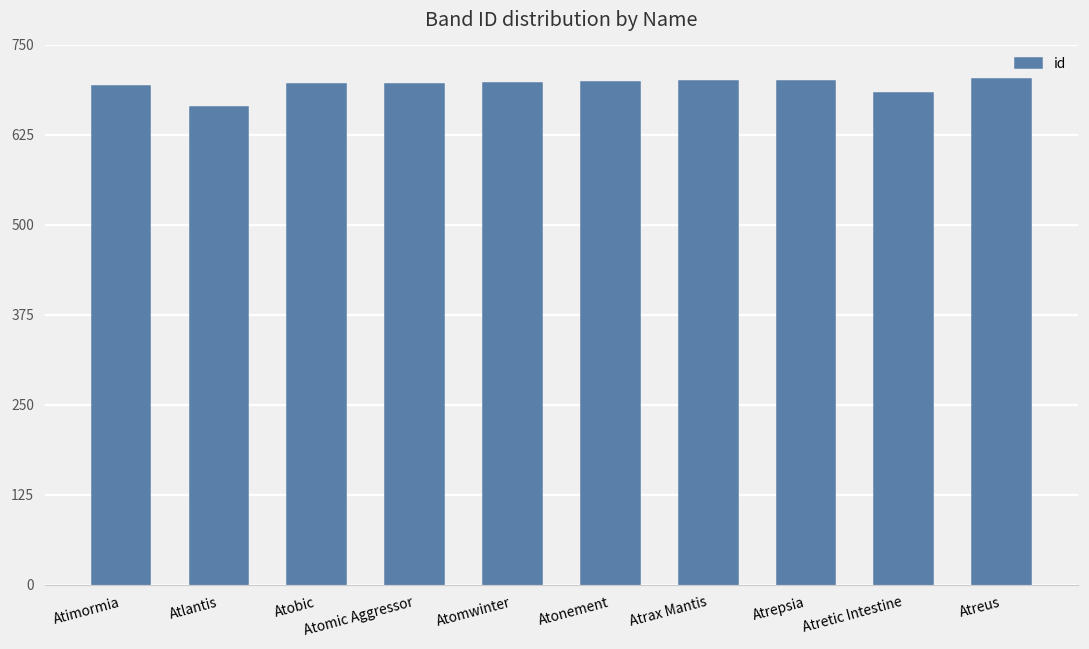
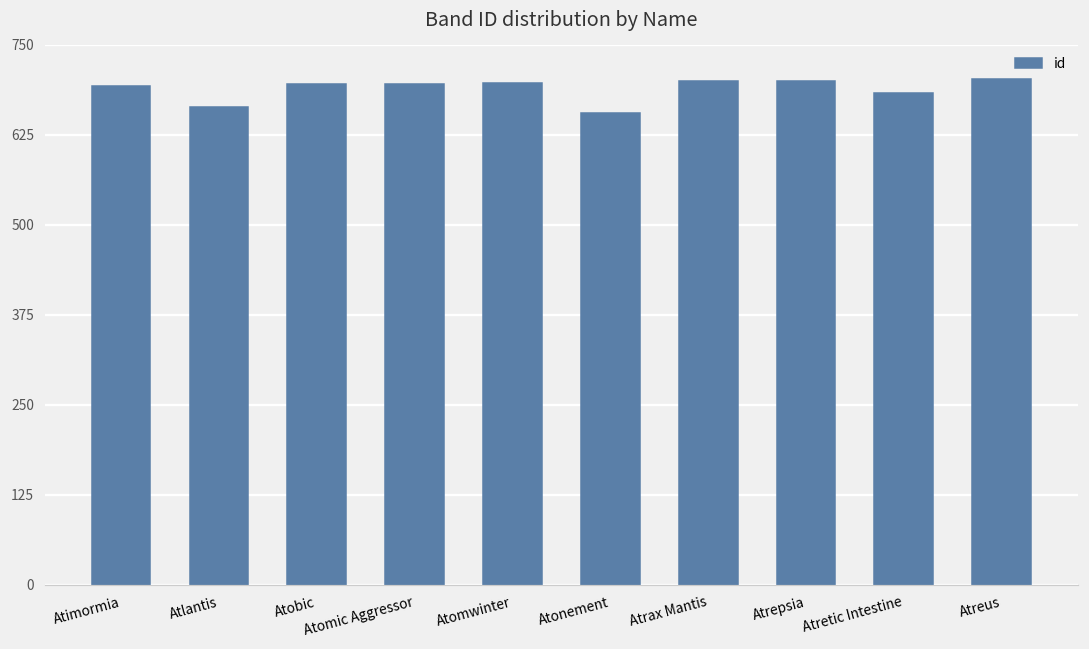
Atonement: 700 -> 660
